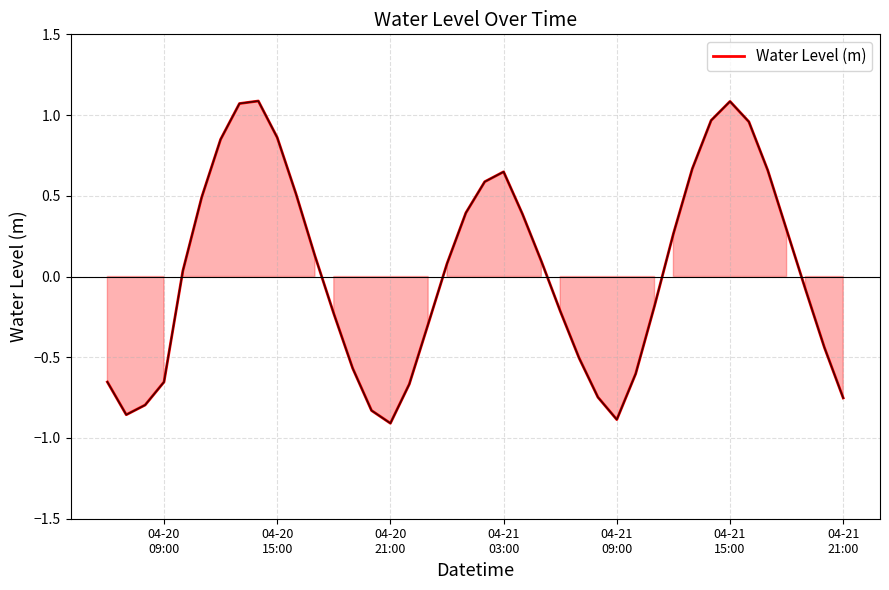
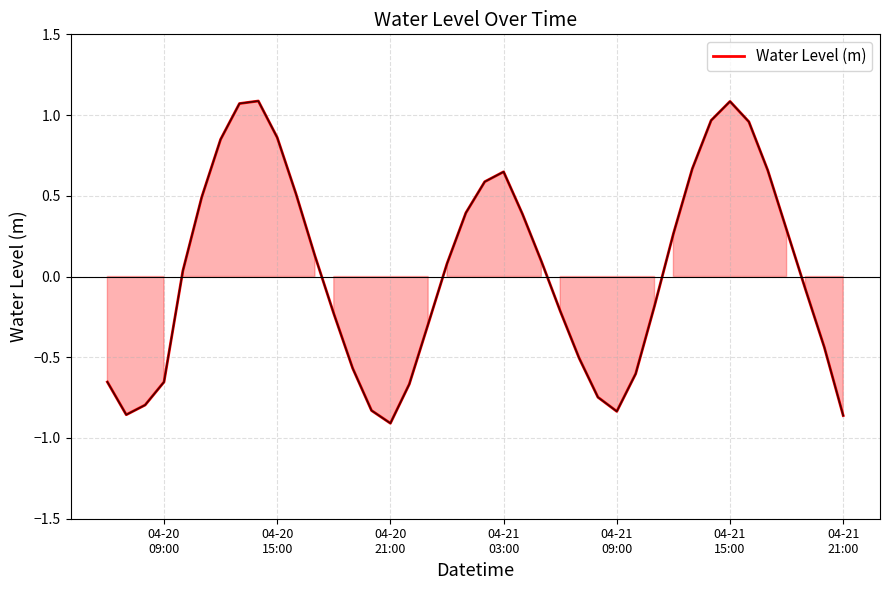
04-21 09:00: -0.89 -> -0.84
04-21 21:00: -0.75 -> -0.86
